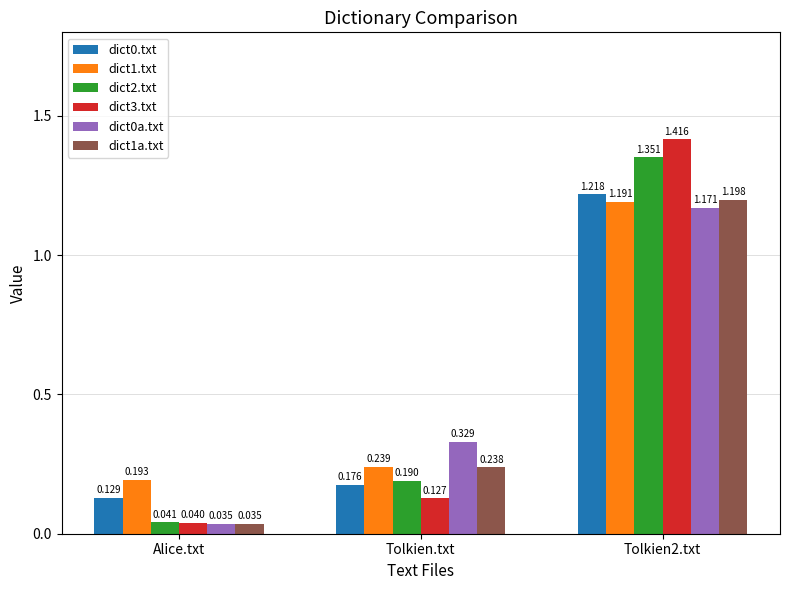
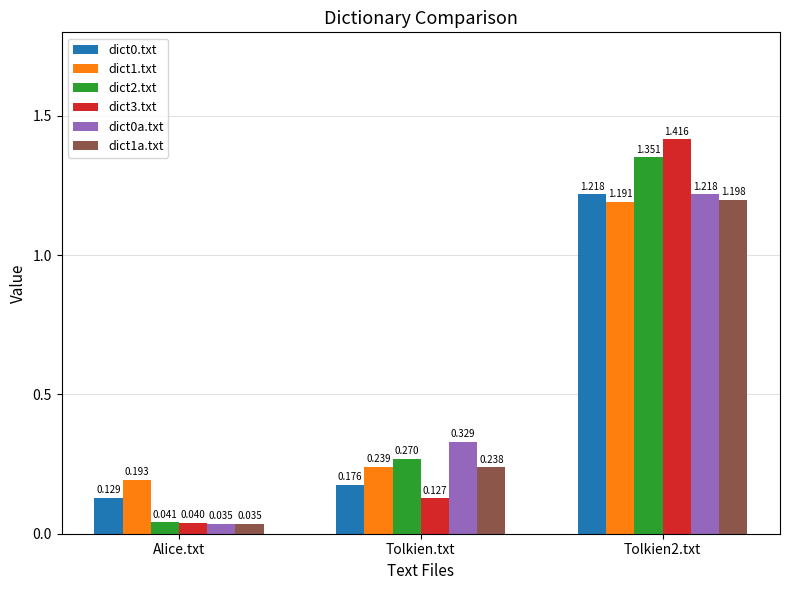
dict2.txt, Tolkien.txt: 0.190 -> 0.270
dict0a.txt, Tolkien2.txt: 1.171 -> 1.218
